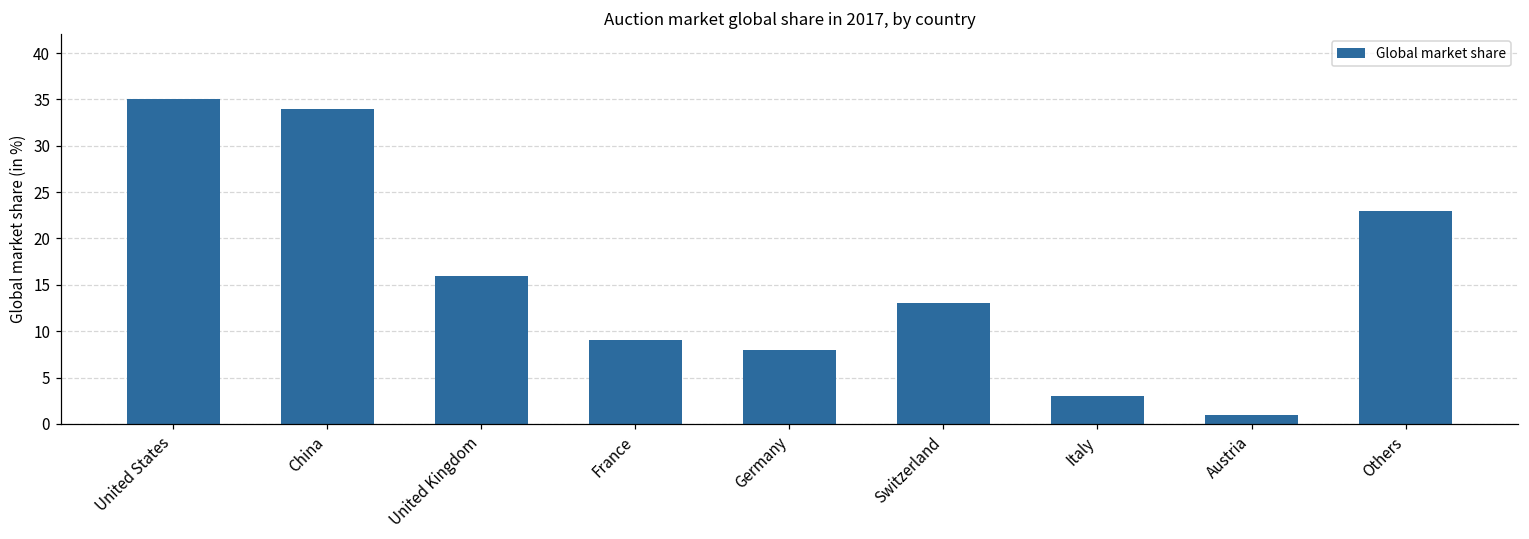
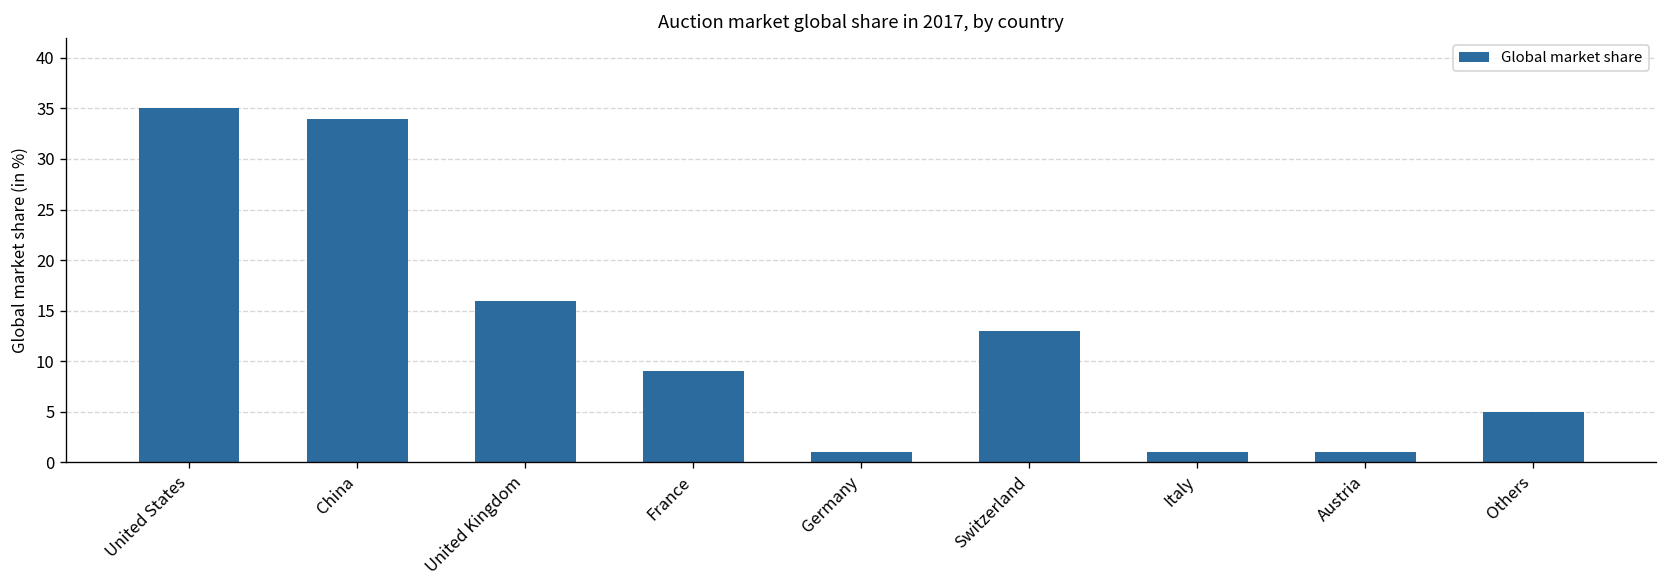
Germany: 8 -> 1
Italy: 3 -> 1
Others: 23 -> 5
